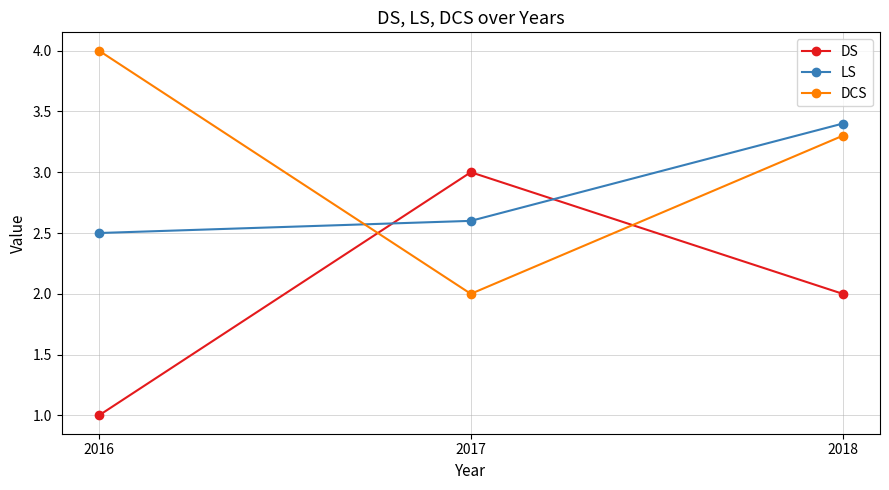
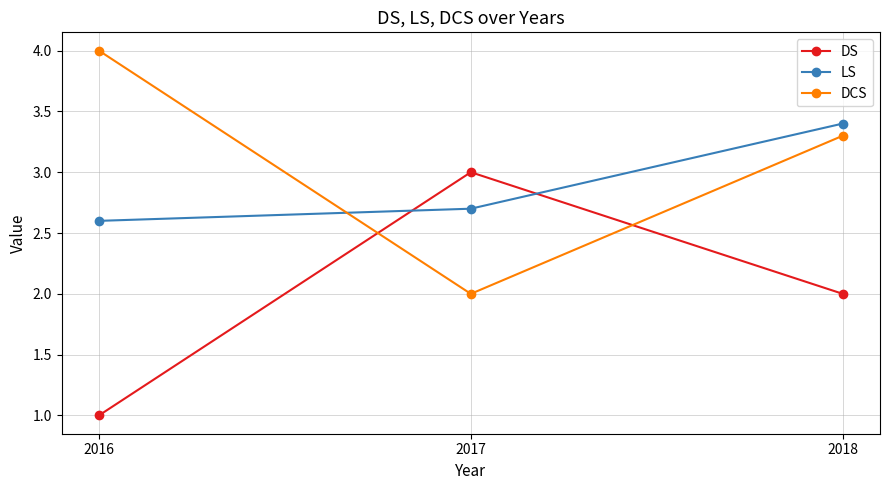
LS, 2016: 2.5 -> 2.6
LS, 2017: 2.6 -> 2.7
